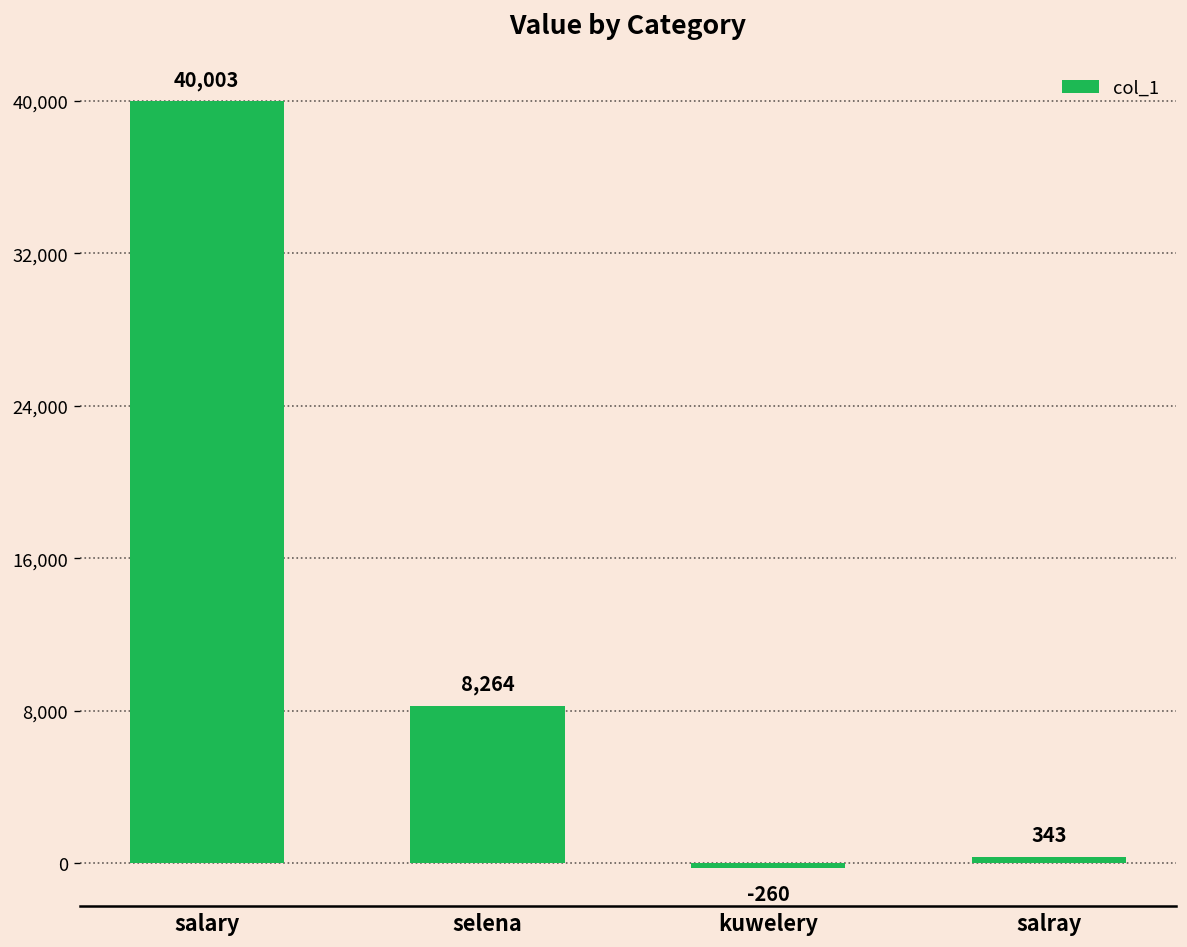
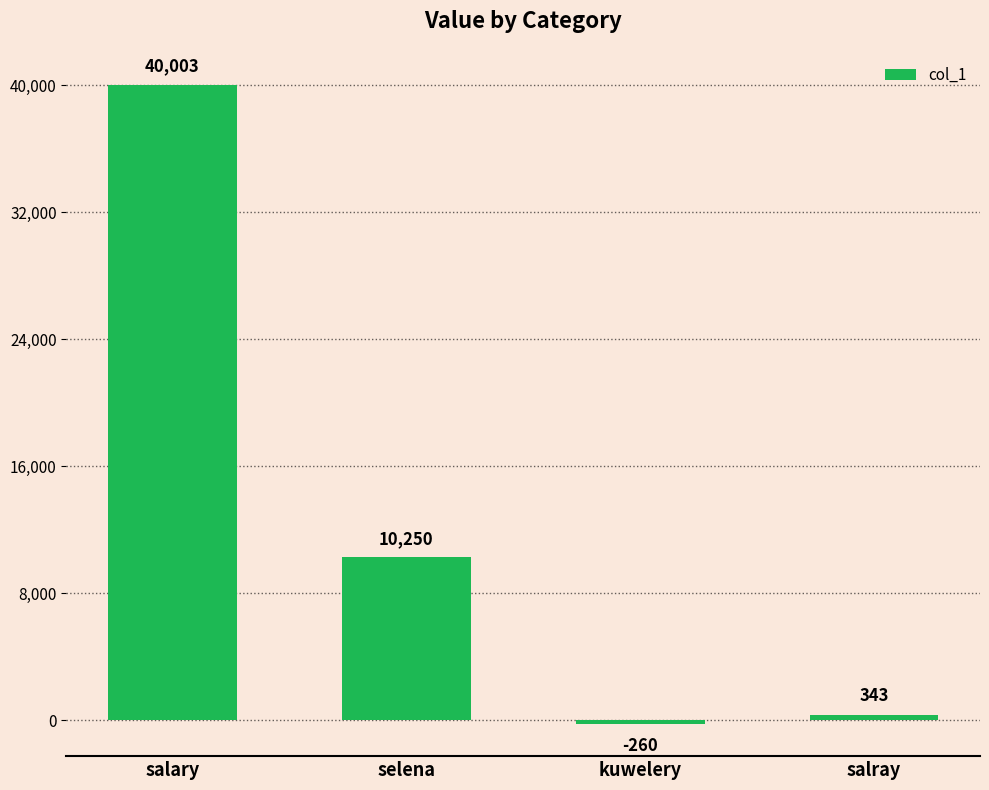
selena: 8,264 -> 10,250
